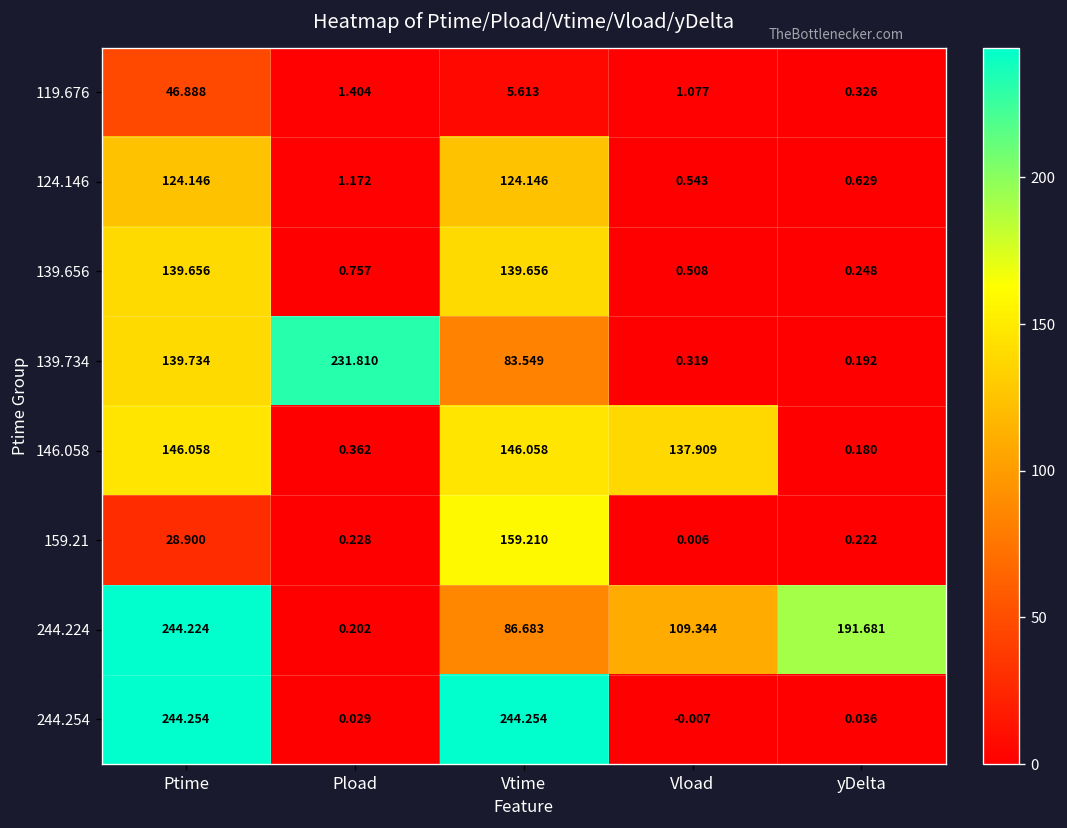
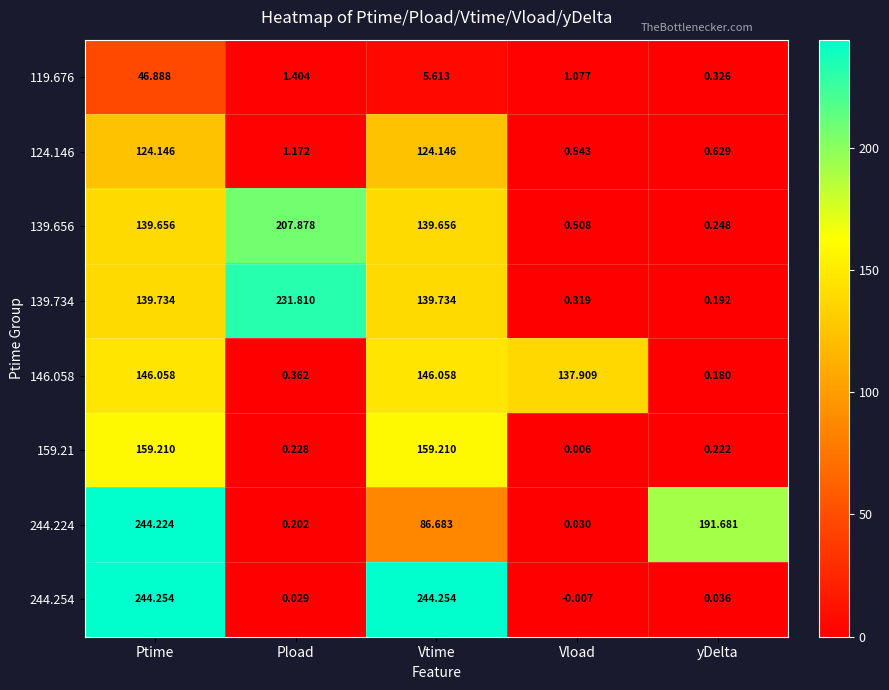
139.656, Pload: 0.757 -> 207.878
139.734, Vtime: 83.549 -> 139.734
159.21, Ptime: 28.900 -> 159.210
244.224, Vload: 109.344 -> 0.030
